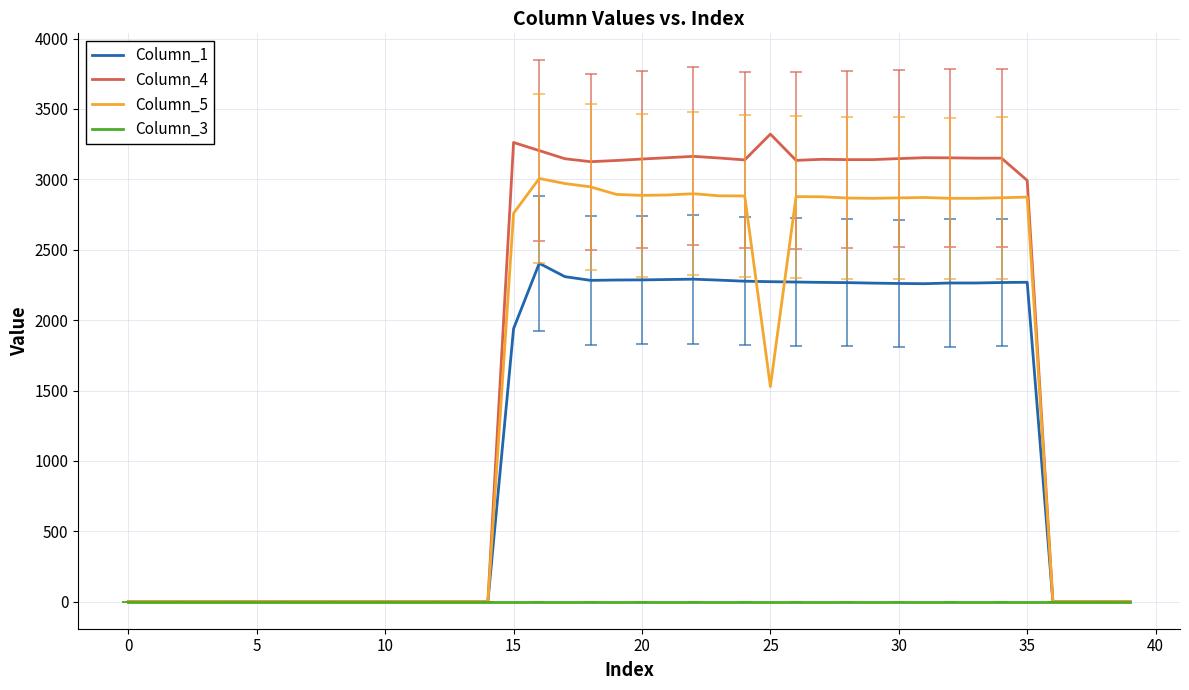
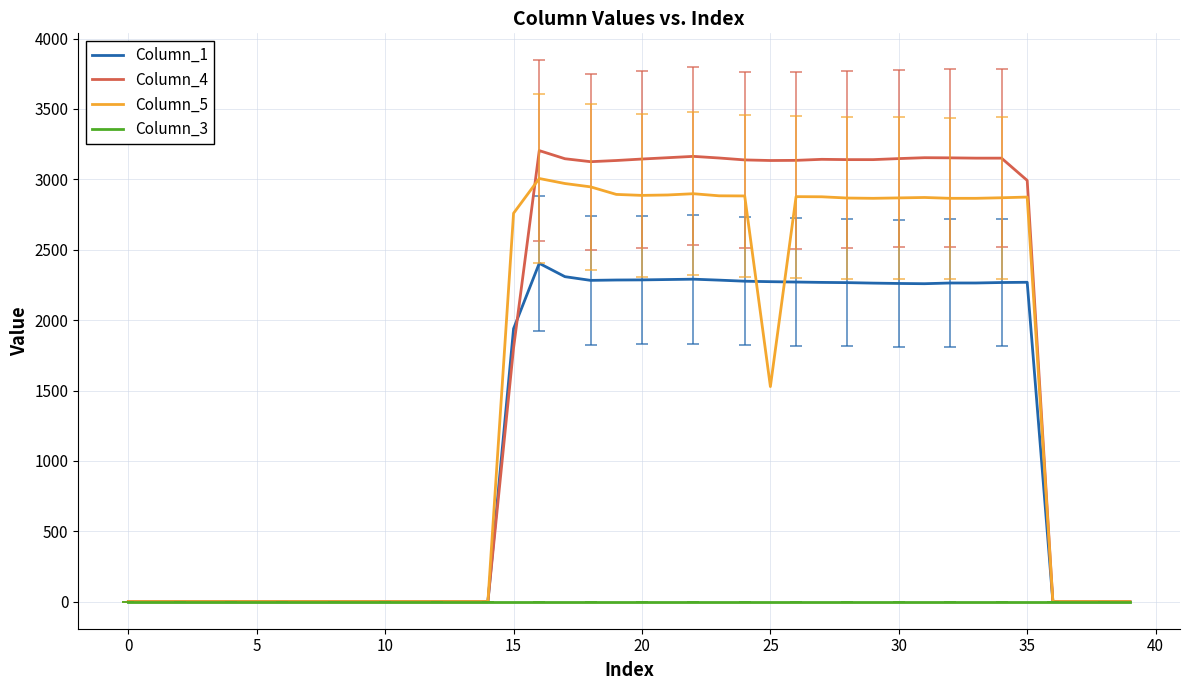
Column_4, 15: 3260 -> 1800
Column_4, 25: 3320 -> 3130
